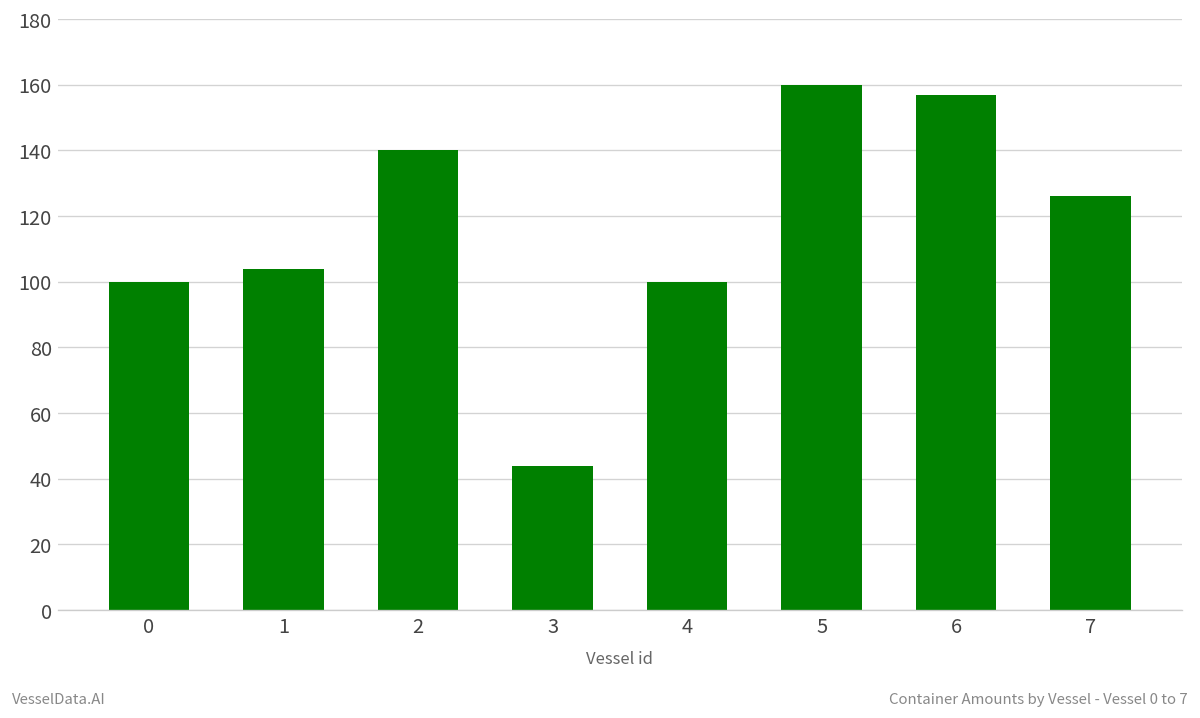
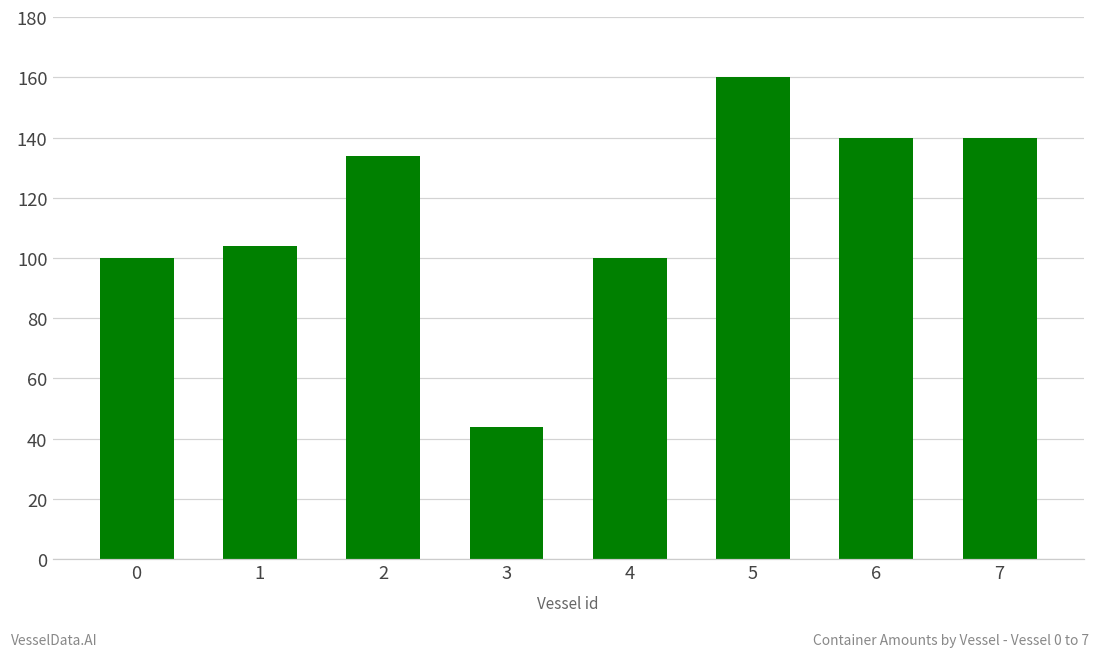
2: 140 -> 134
6: 157 -> 140
7: 126 -> 140
